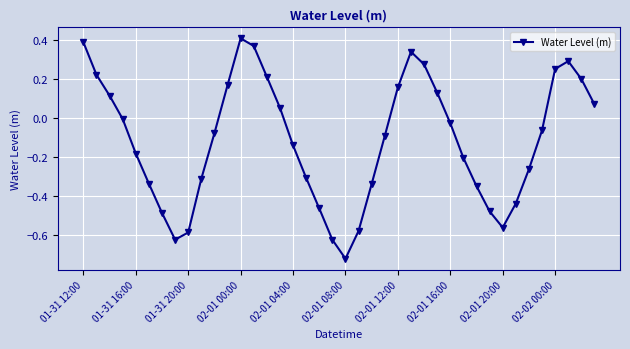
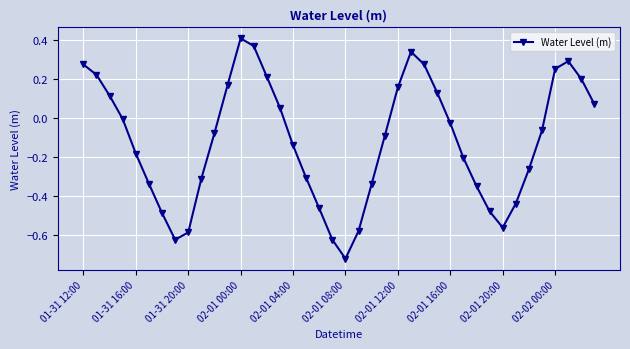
01-31 12:00: 0.39 -> 0.27
